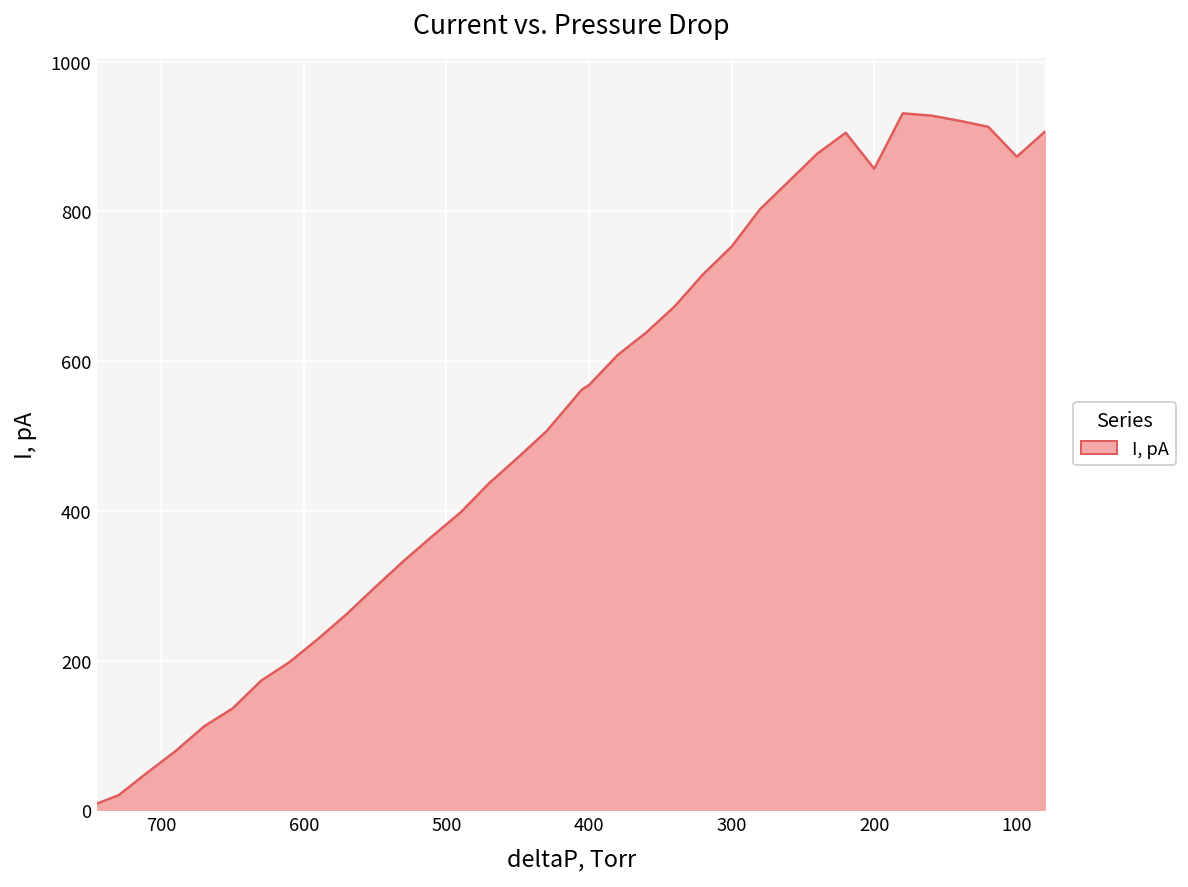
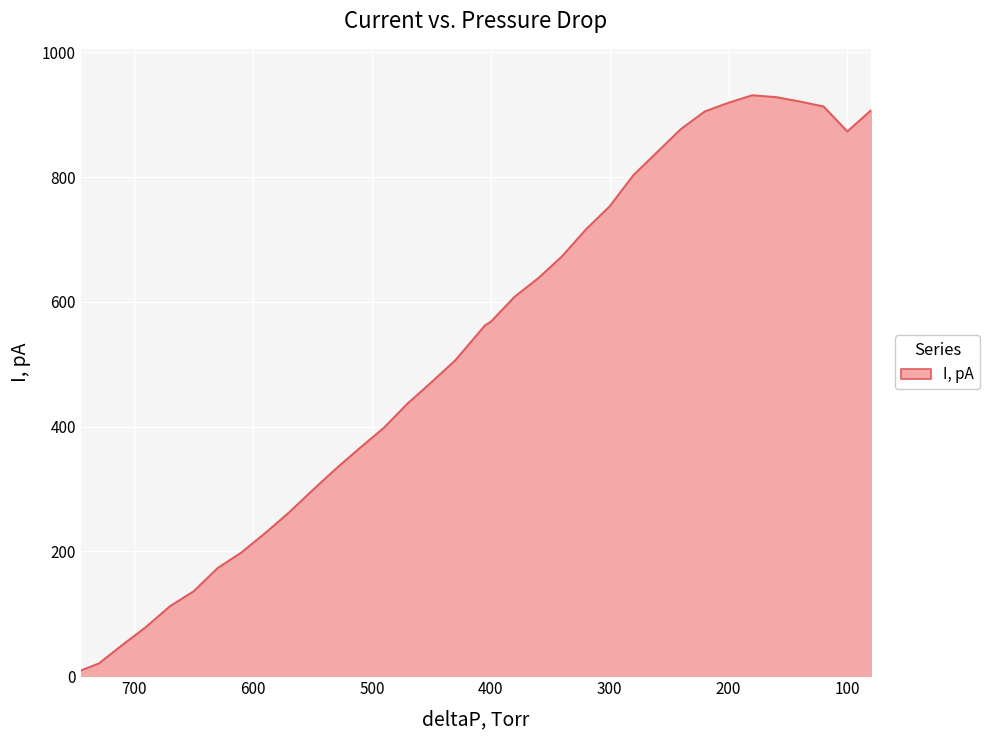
200: 860 -> 920
